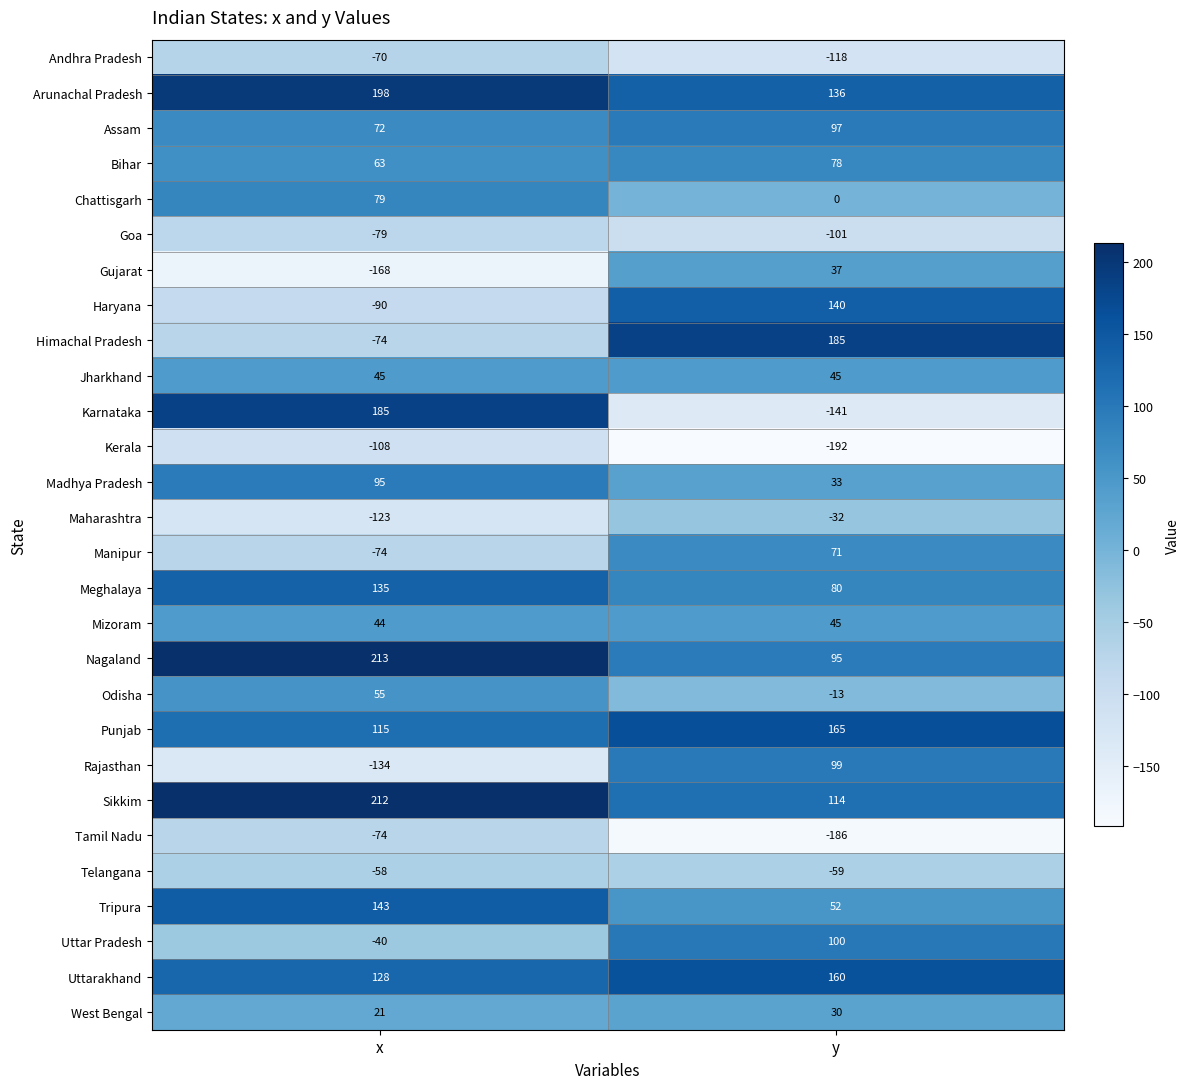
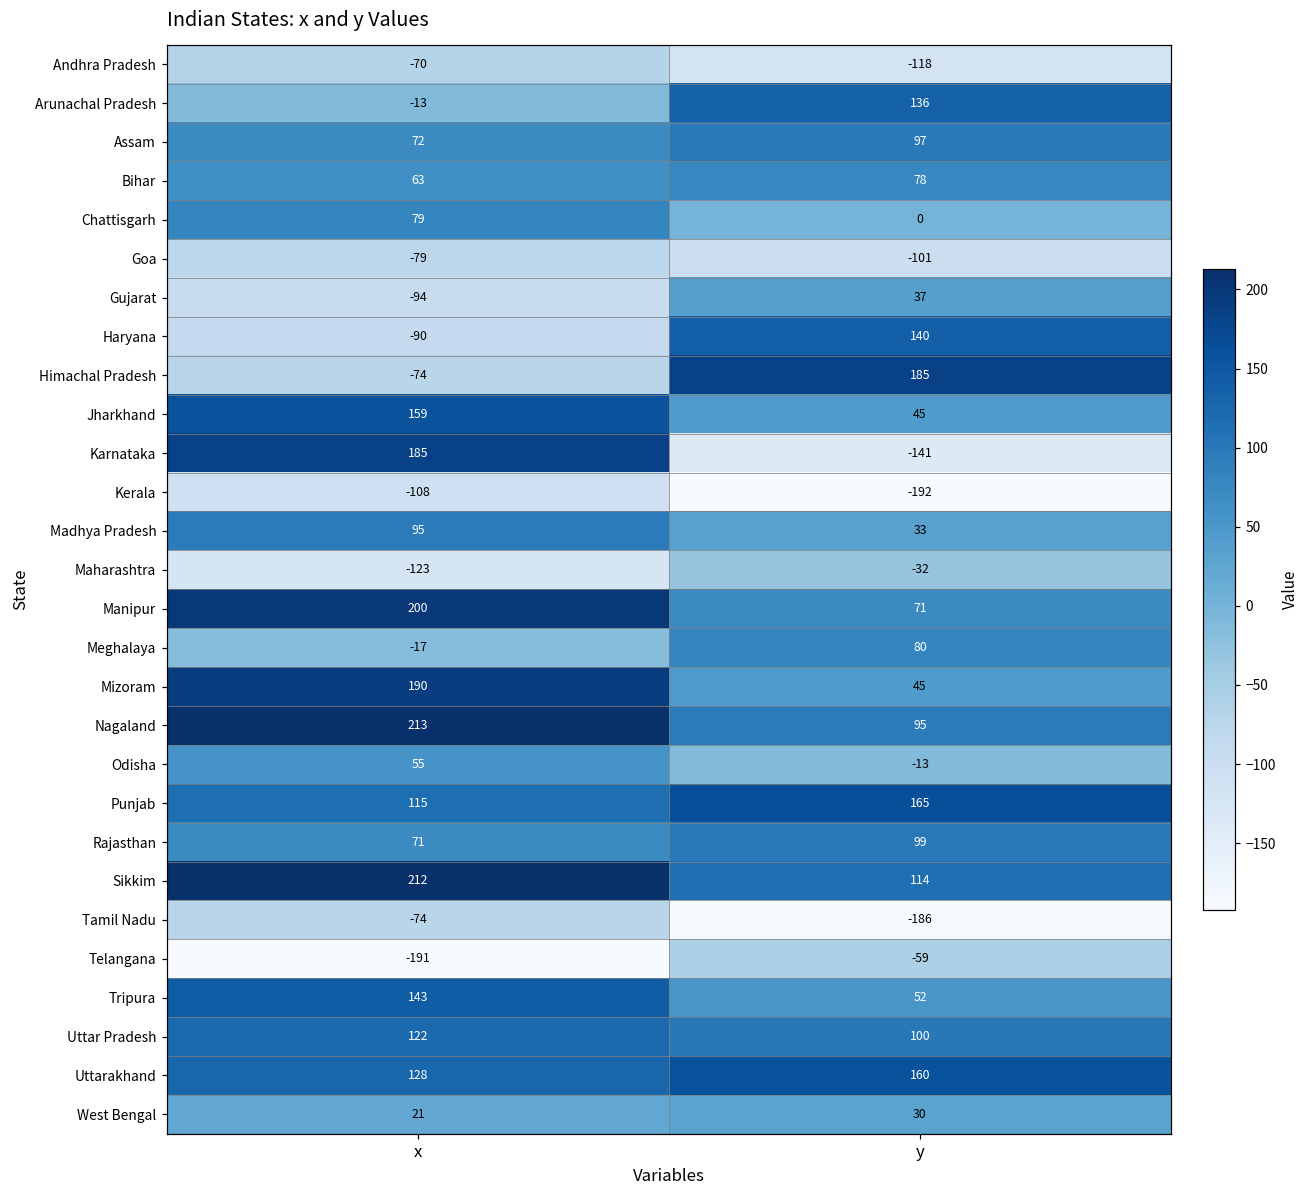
Arunachal Pradesh, x: 198 -> -13
Gujarat, x: -168 -> -94
Jharkhand, x: 45 -> 159
Manipur, x: -74 -> 200
Meghalaya, x: 135 -> -17
Mizoram, x: 44 -> 190
Rajasthan, x: -134 -> 71
Telangana, x: -58 -> -191
Uttar Pradesh, x: -40 -> 122
